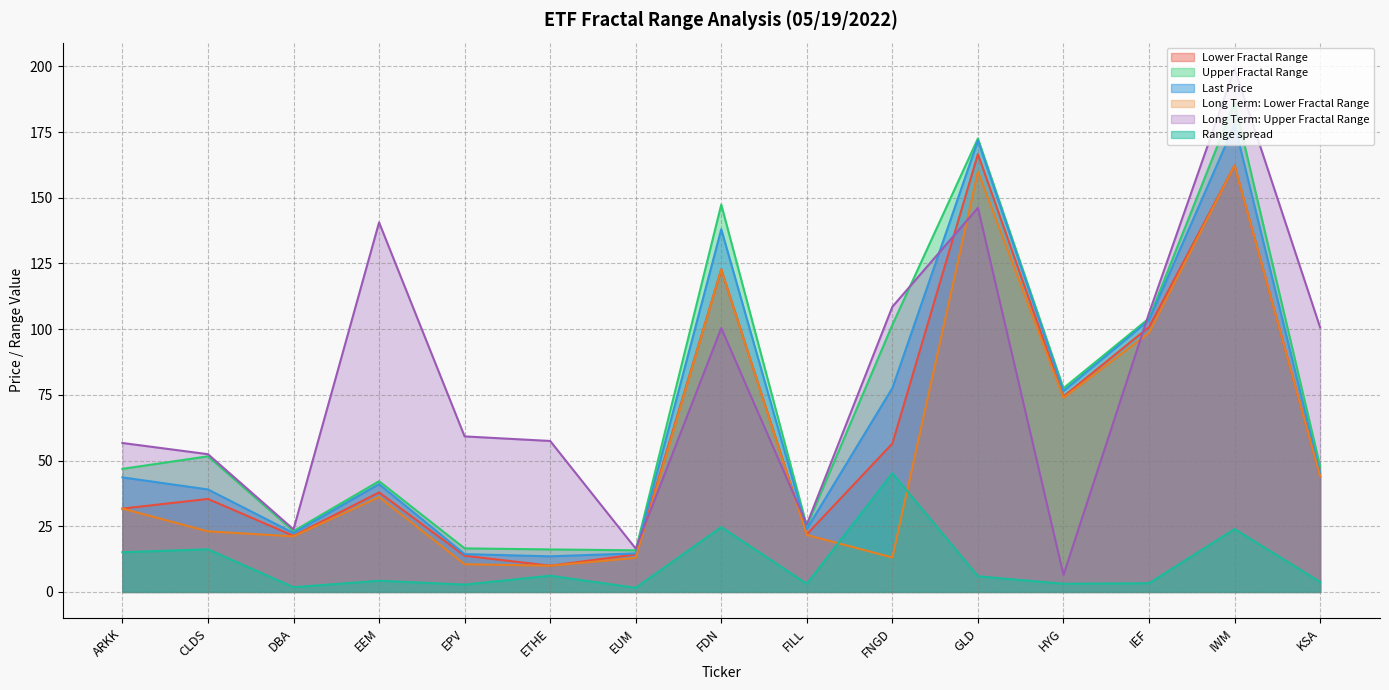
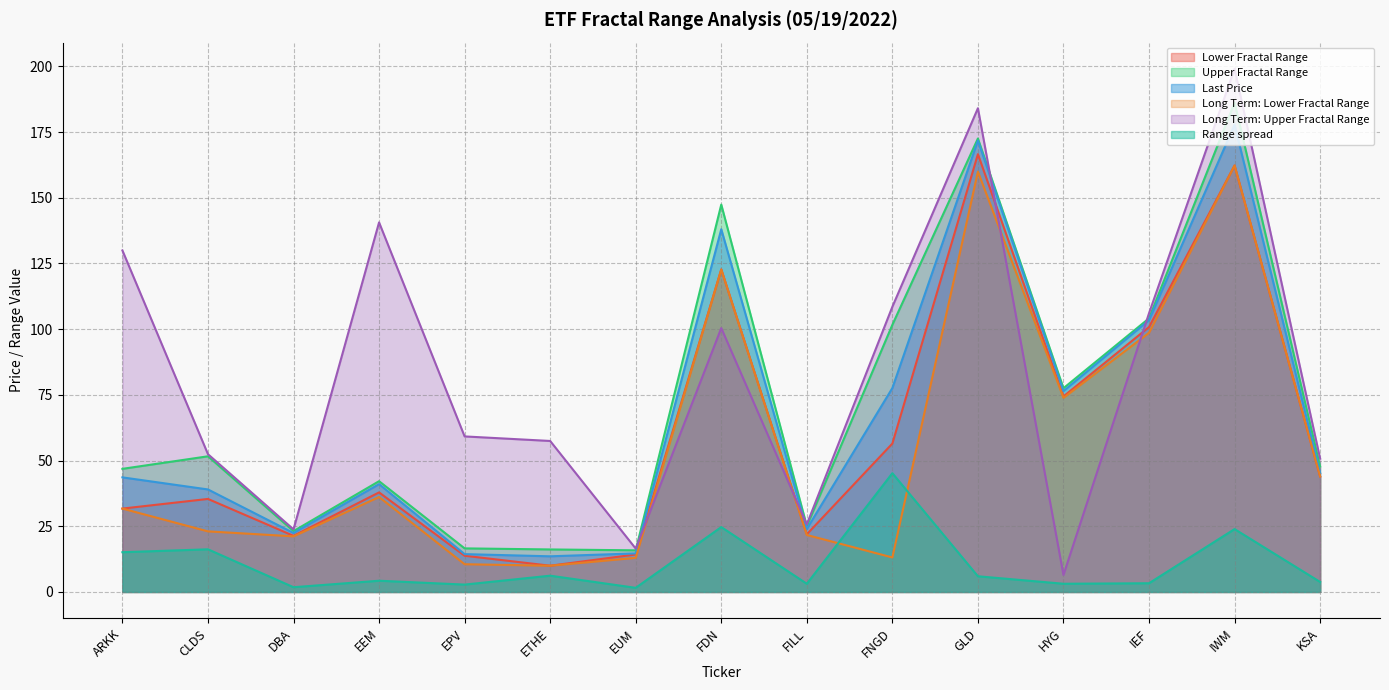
Long Term: Upper Fractal Range, ARKK: 57 -> 130
Long Term: Upper Fractal Range, GLD: 146 -> 184
Long Term: Upper Fractal Range, KSA: 101 -> 51
